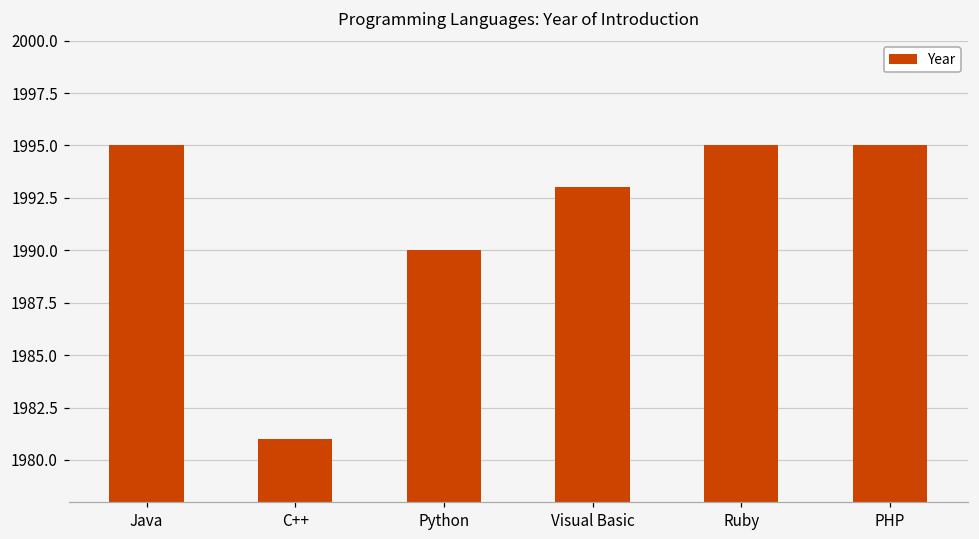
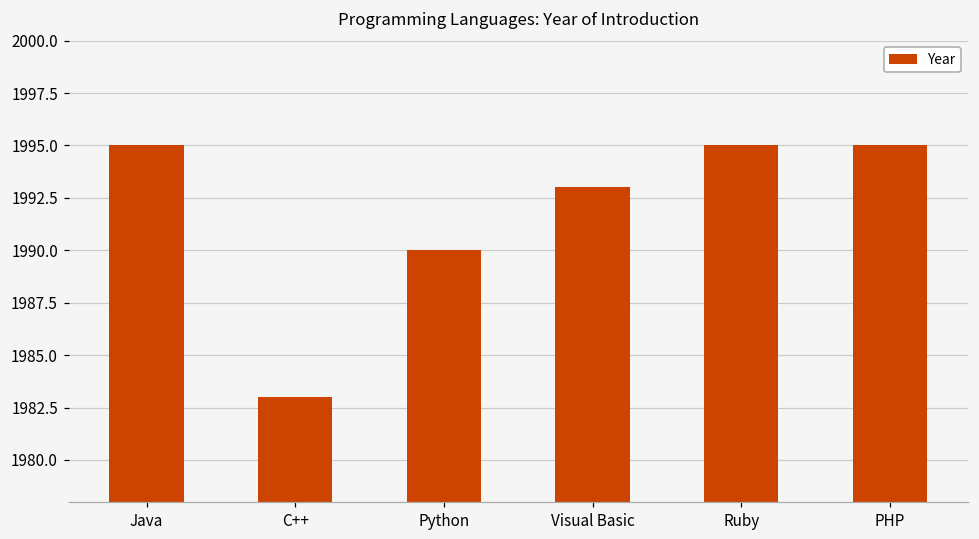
C++: 1981 -> 1983
